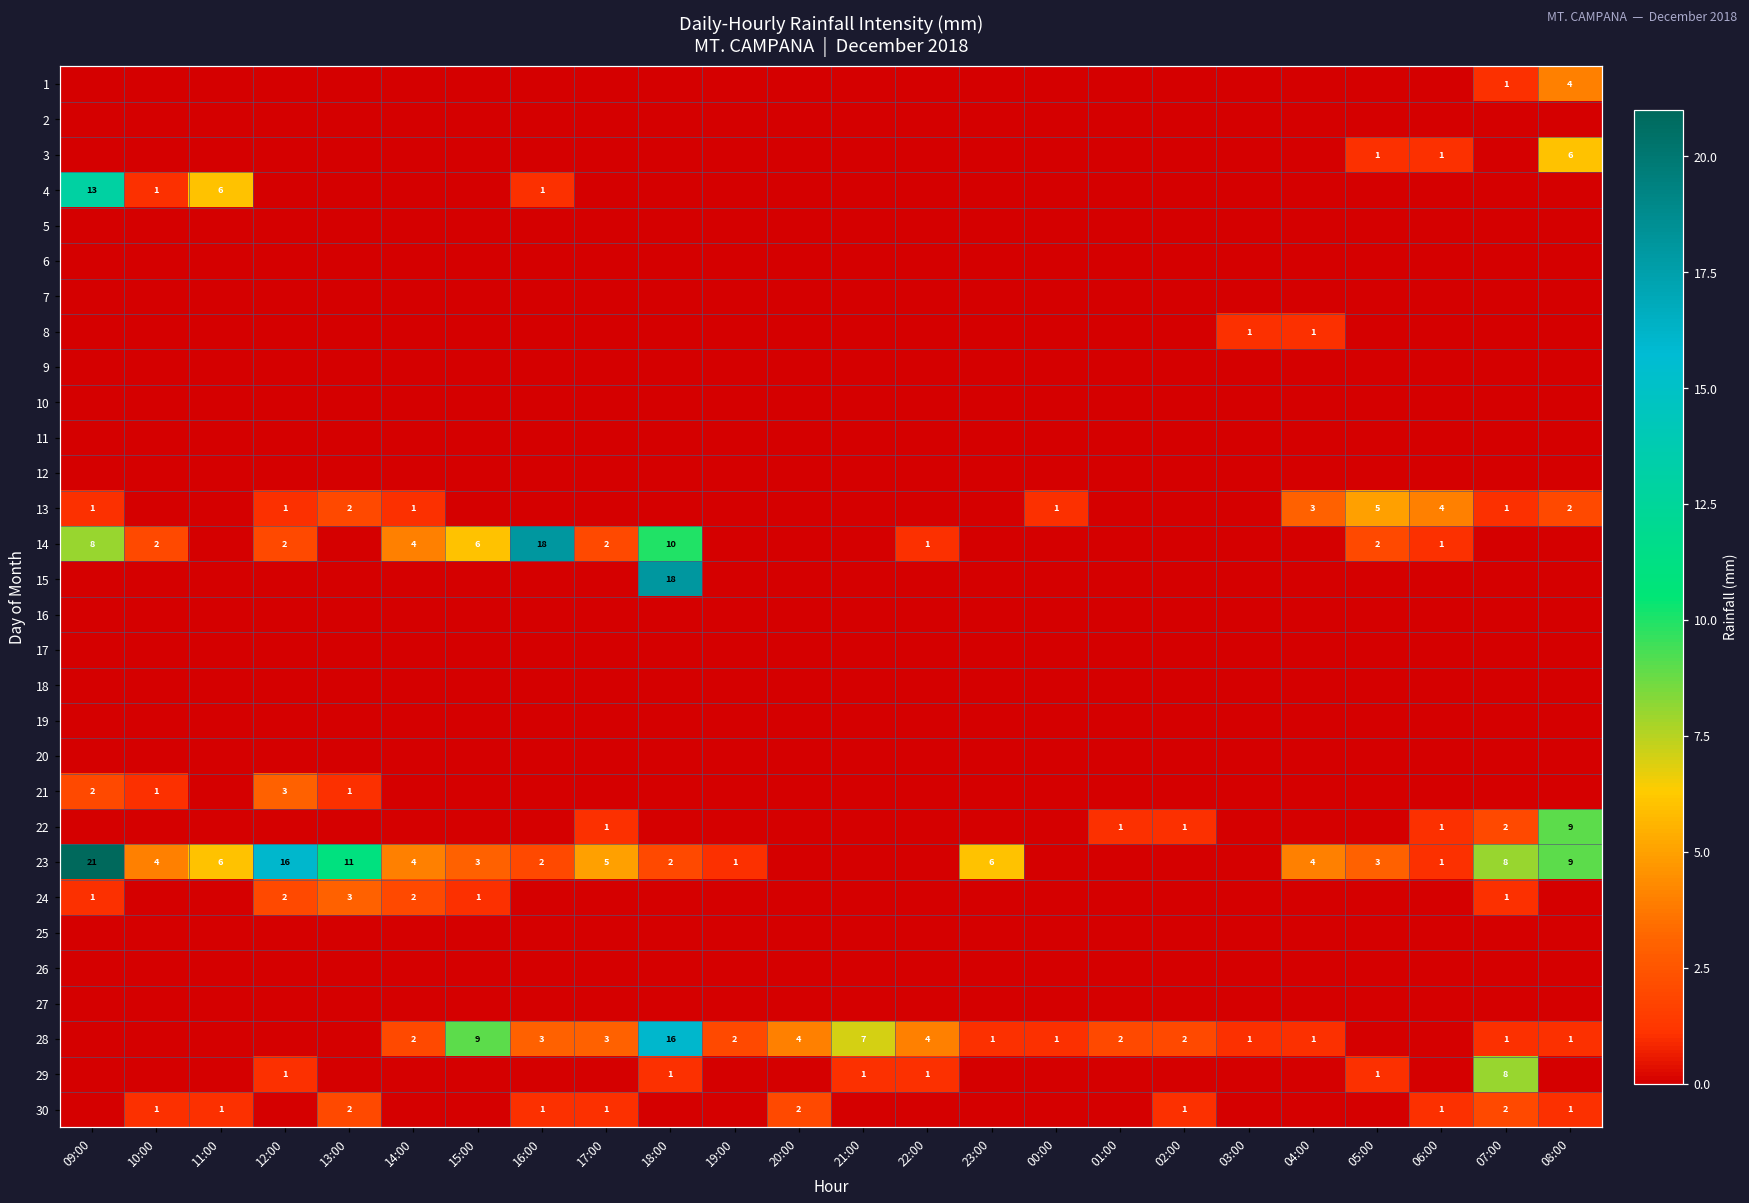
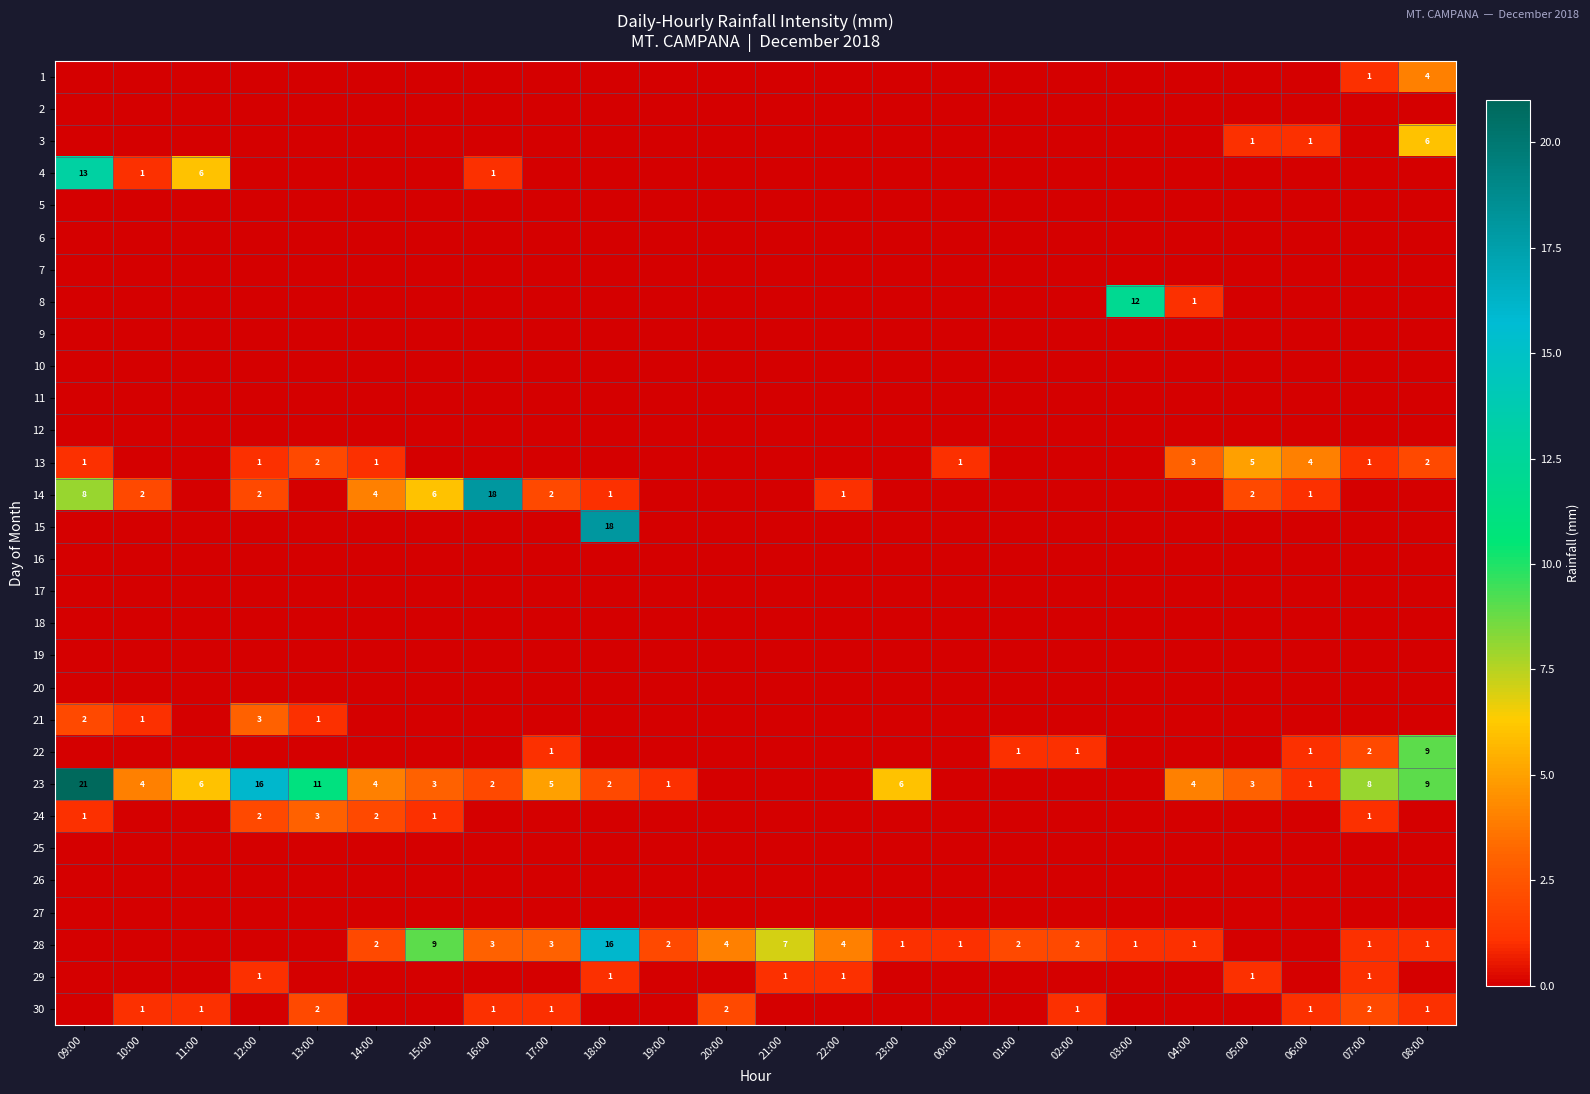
8, 03:00: 1 -> 12
14, 18:00: 10 -> 1
29, 07:00: 8 -> 1
